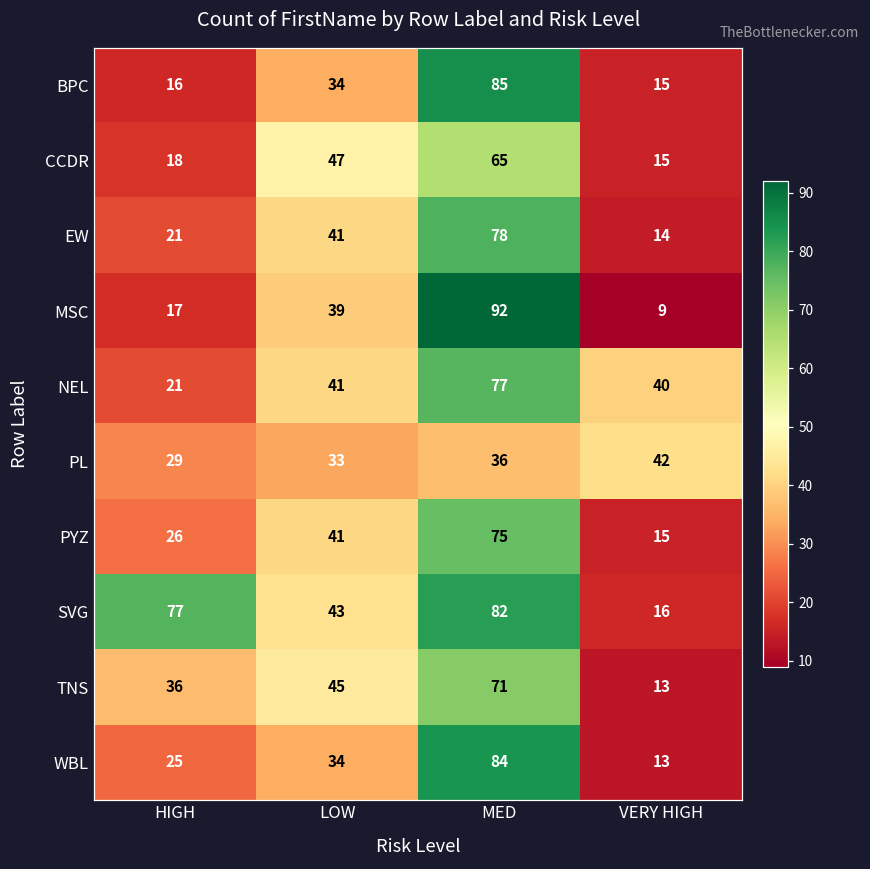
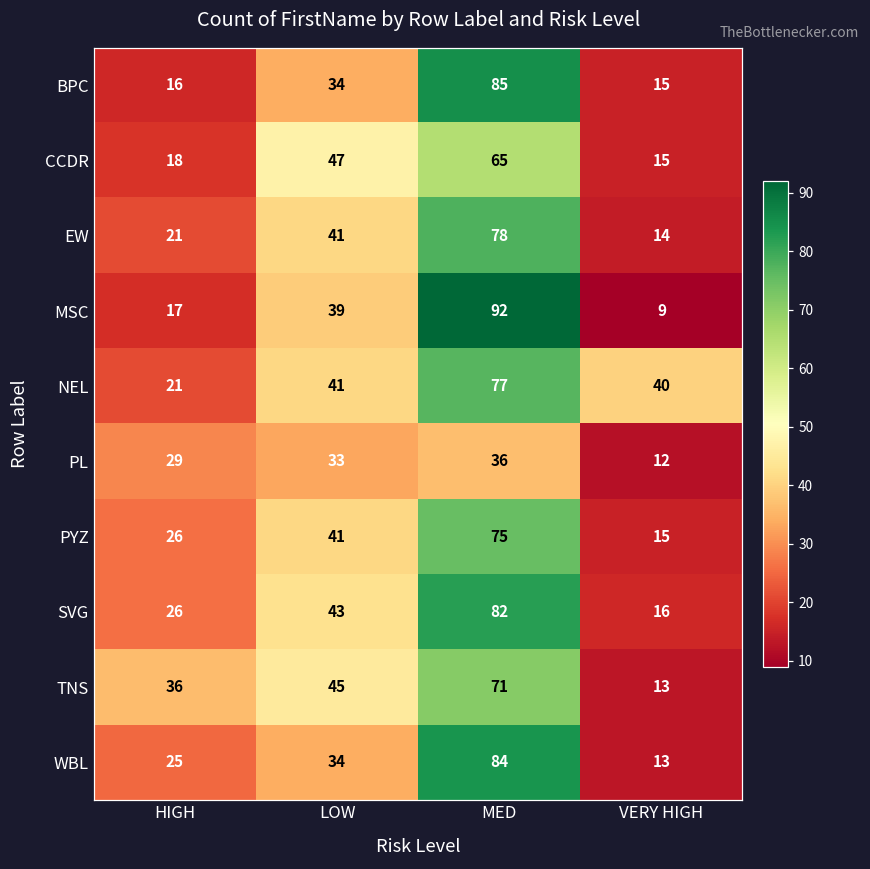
PL, VERY HIGH: 42 -> 12
SVG, HIGH: 77 -> 26
